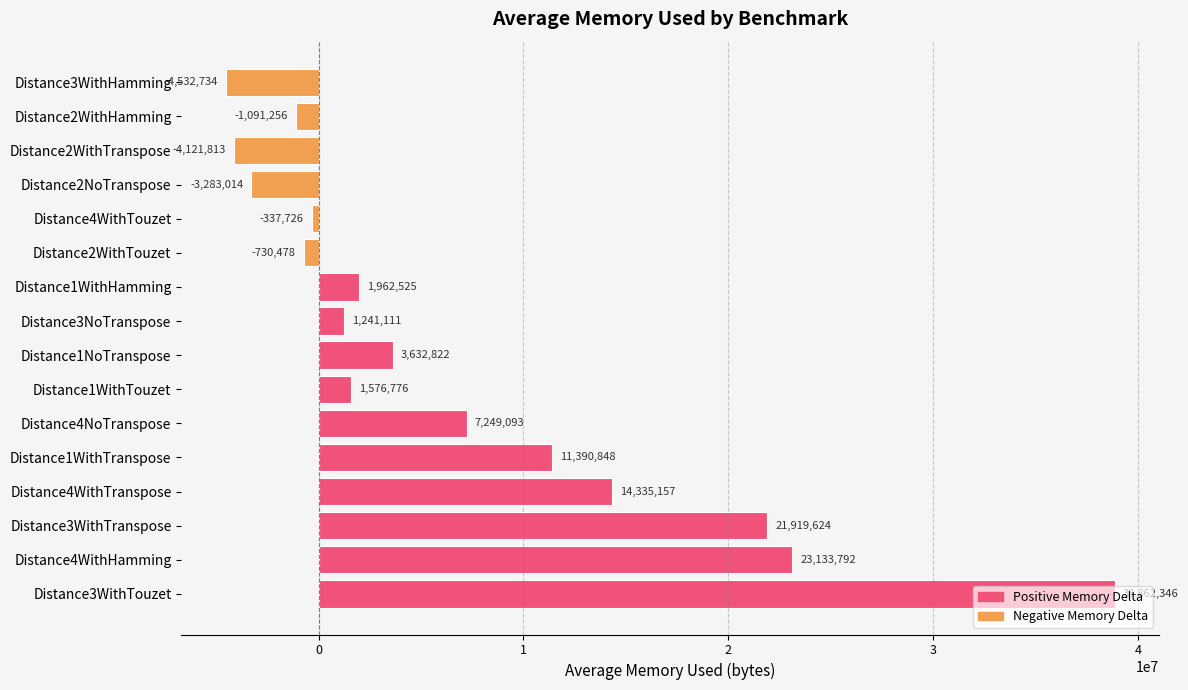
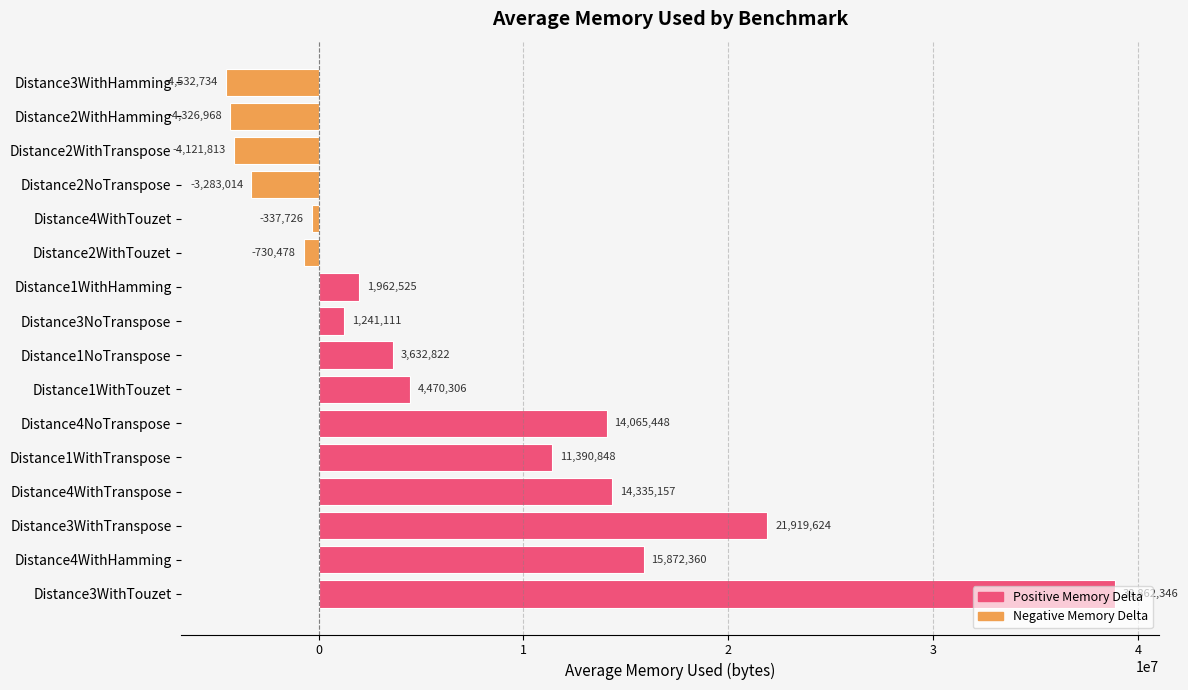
Distance2WithHamming: -1,091,256 -> -4,326,968
Distance1WithTouzet: 1,576,776 -> 4,470,306
Distance4NoTranspose: 7,249,093 -> 14,065,448
Distance4WithHamming: 23,133,792 -> 15,872,360
